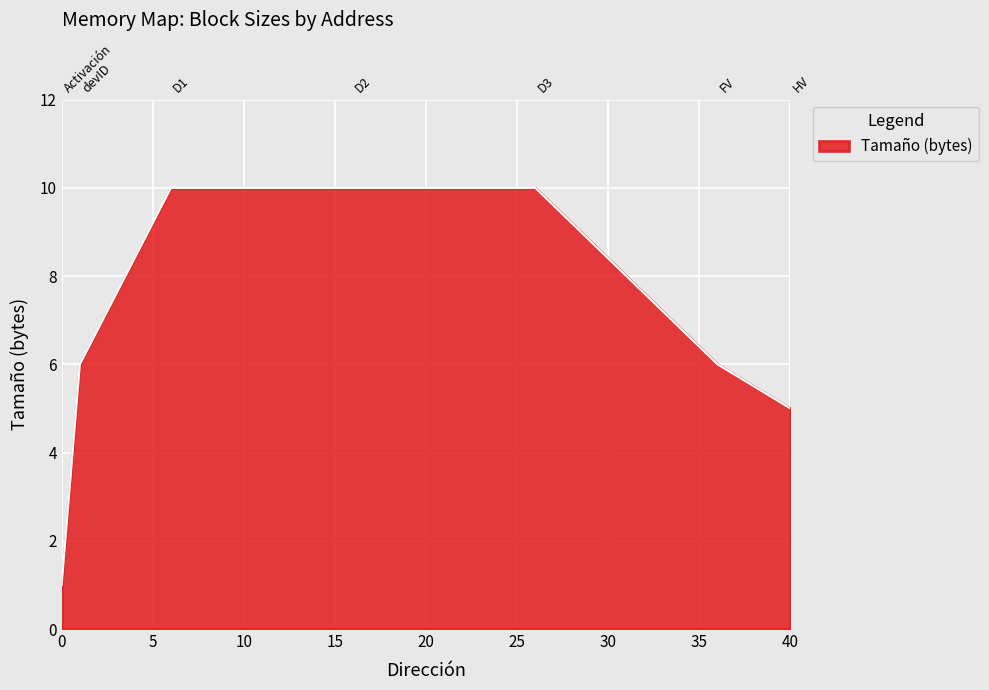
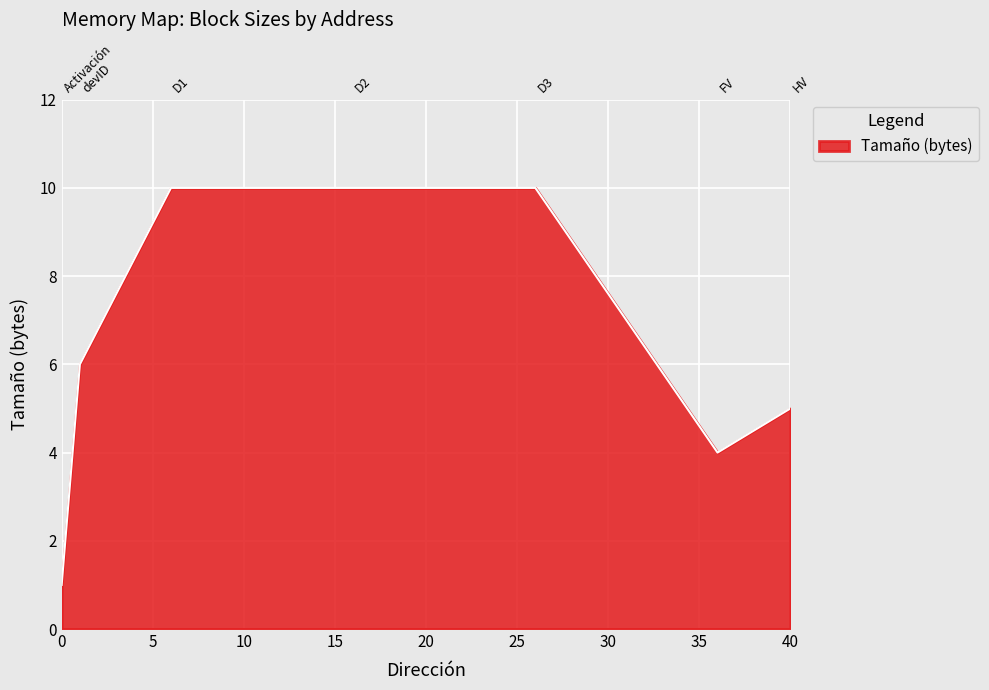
FV: 6 -> 4
